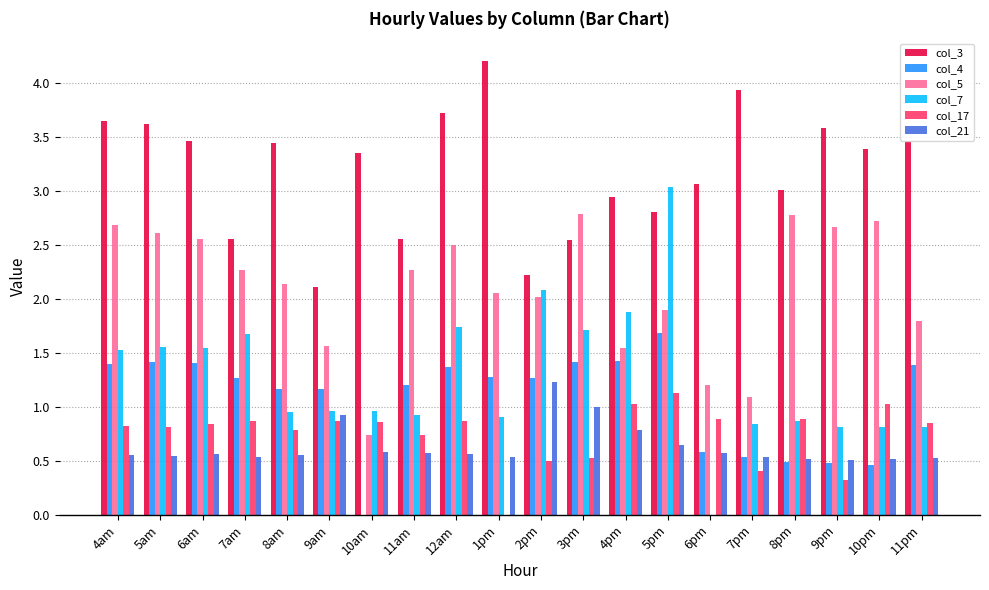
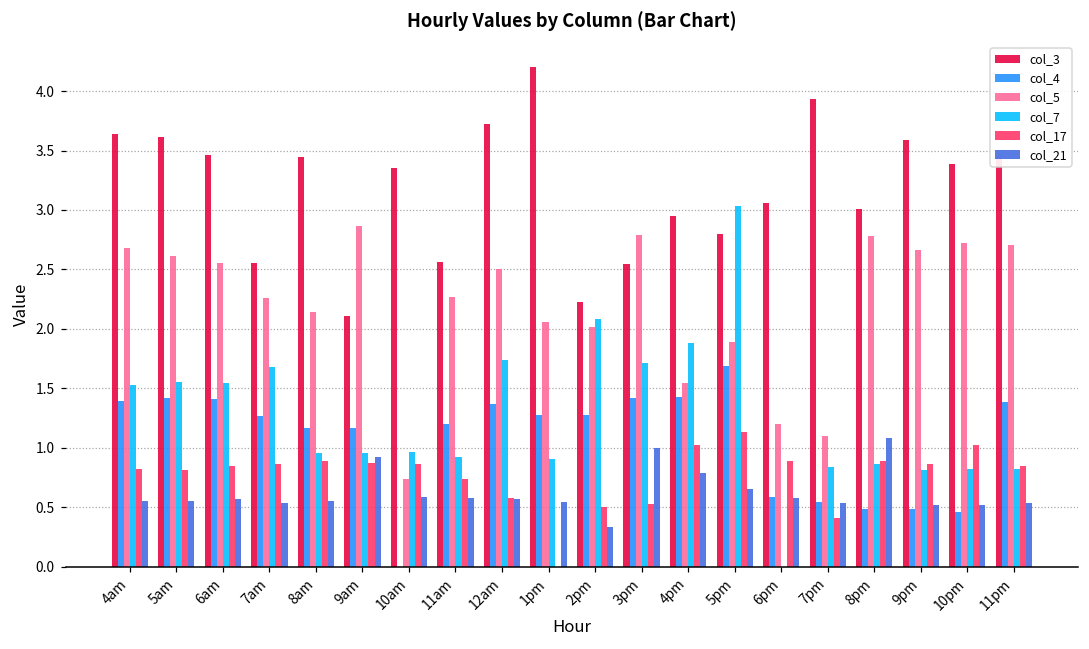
col_17, 8am: 0.79 -> 0.88
col_5, 9am: 1.57 -> 2.87
col_17, 12am: 0.87 -> 0.57
col_21, 2pm: 1.23 -> 0.33
col_21, 8pm: 0.52 -> 1.08
col_17, 9pm: 0.33 -> 0.86
col_5, 11pm: 1.79 -> 2.71
